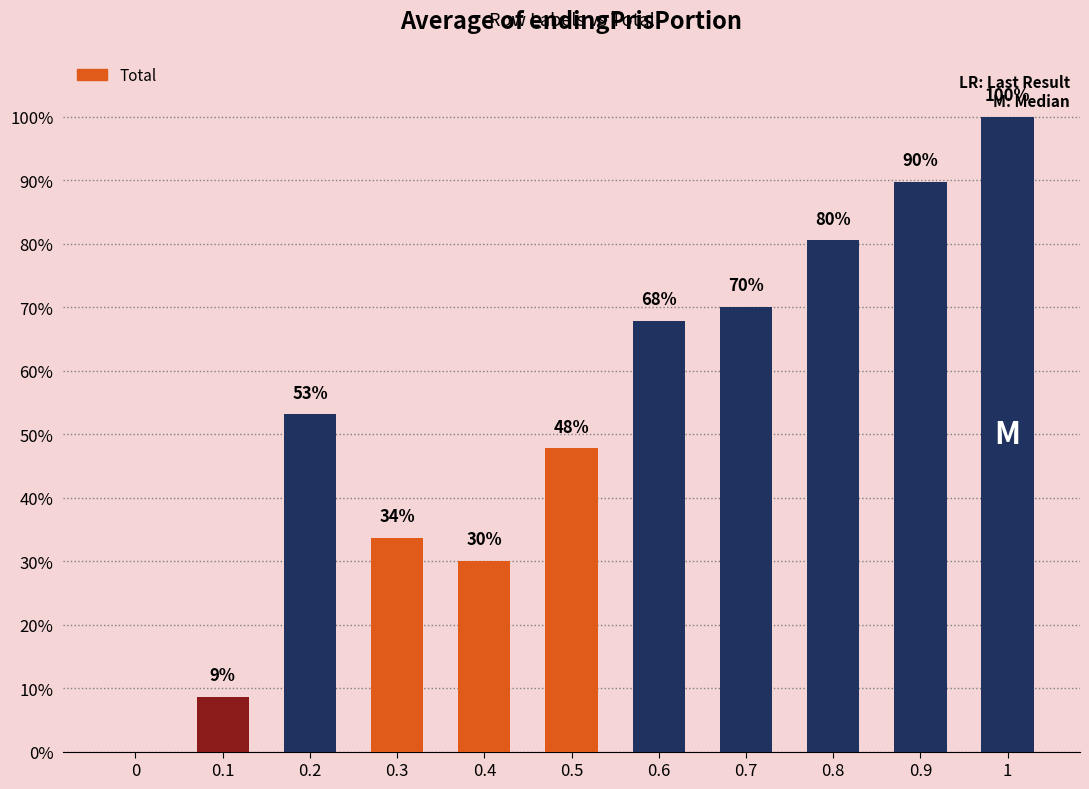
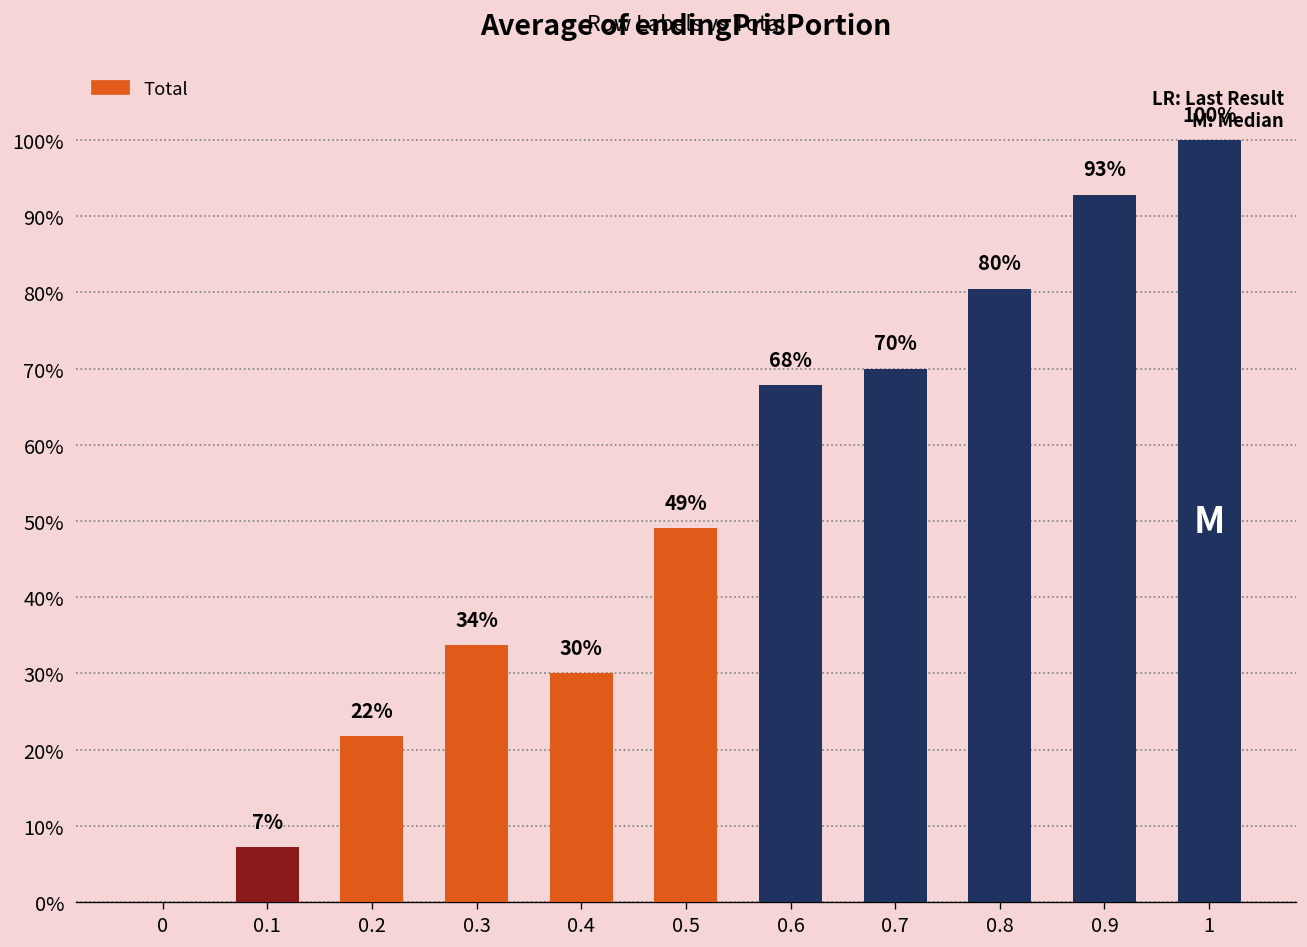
0.1: 9% -> 7%
0.2: 53% -> 22%
0.5: 48% -> 49%
0.9: 90% -> 93%
